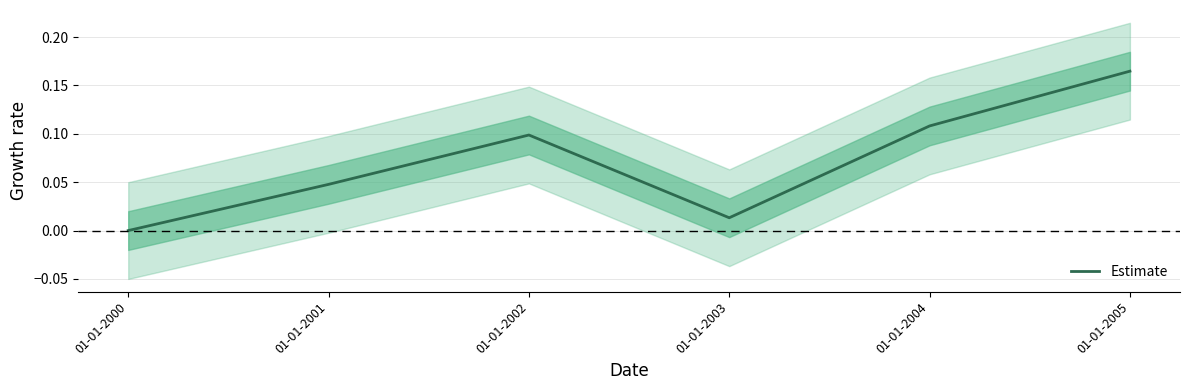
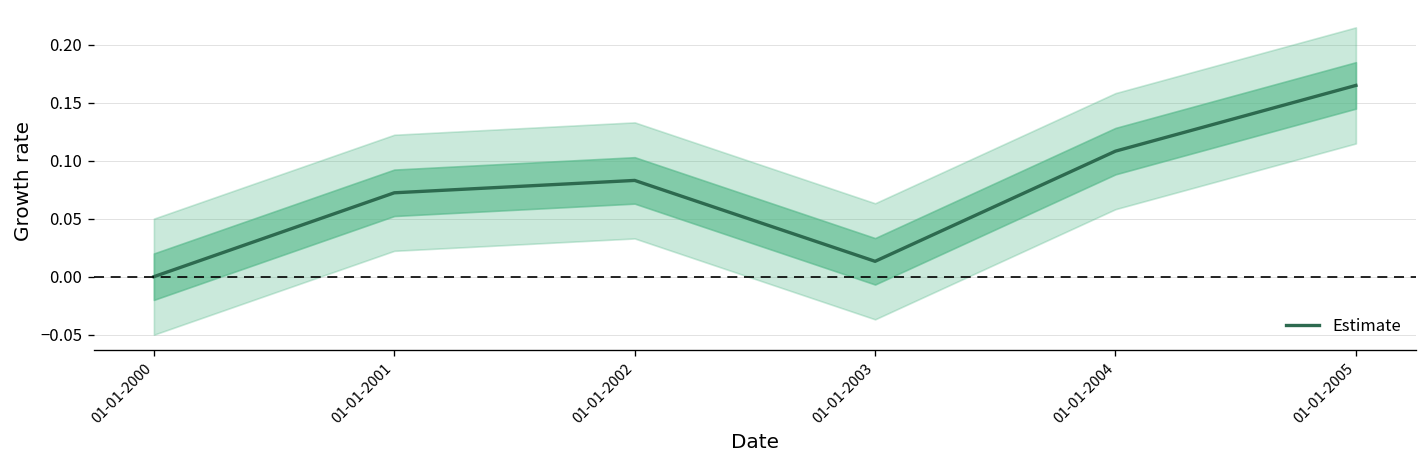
Estimate, 01-01-2001: 0.05 -> 0.07
Estimate, 01-01-2002: 0.10 -> 0.08
